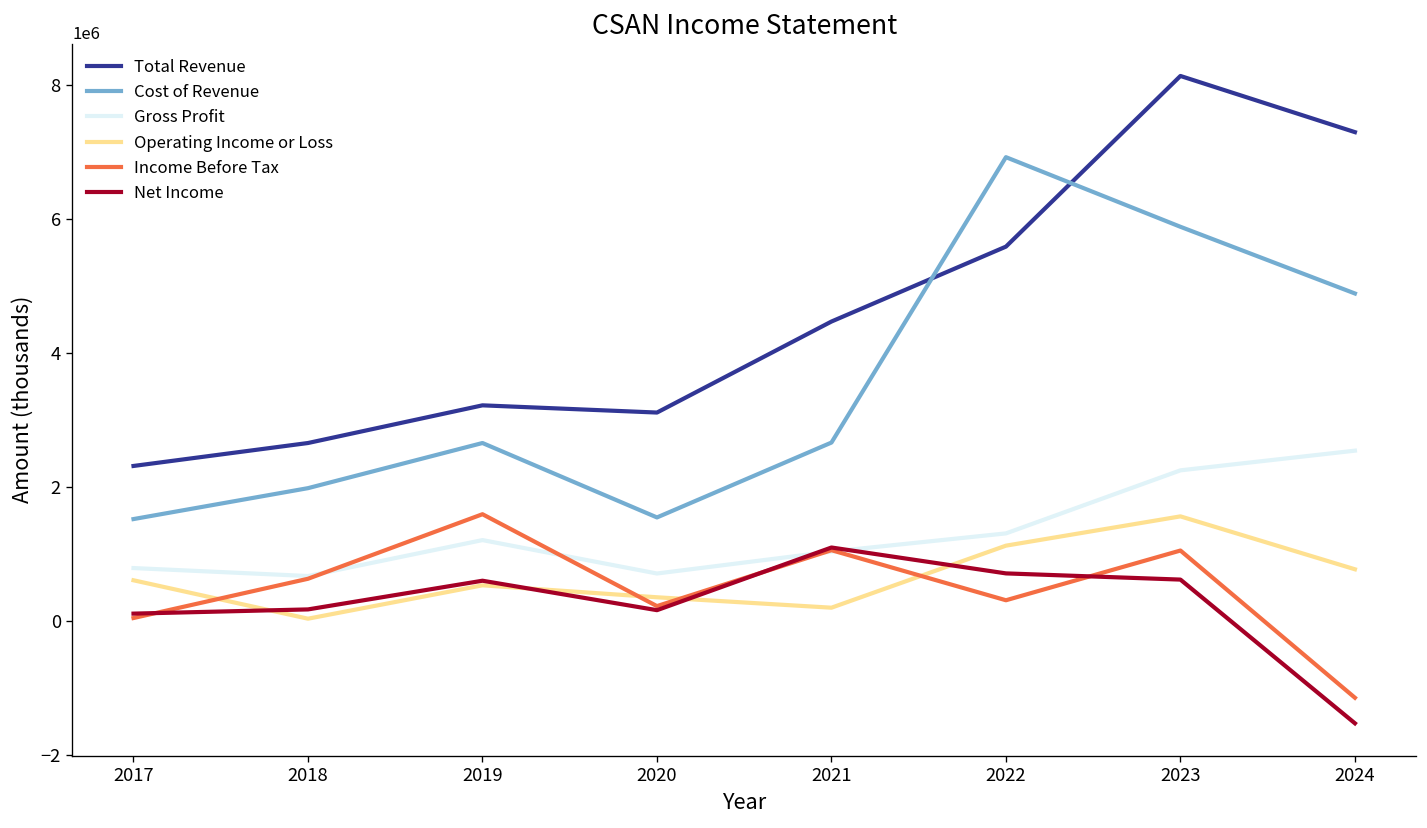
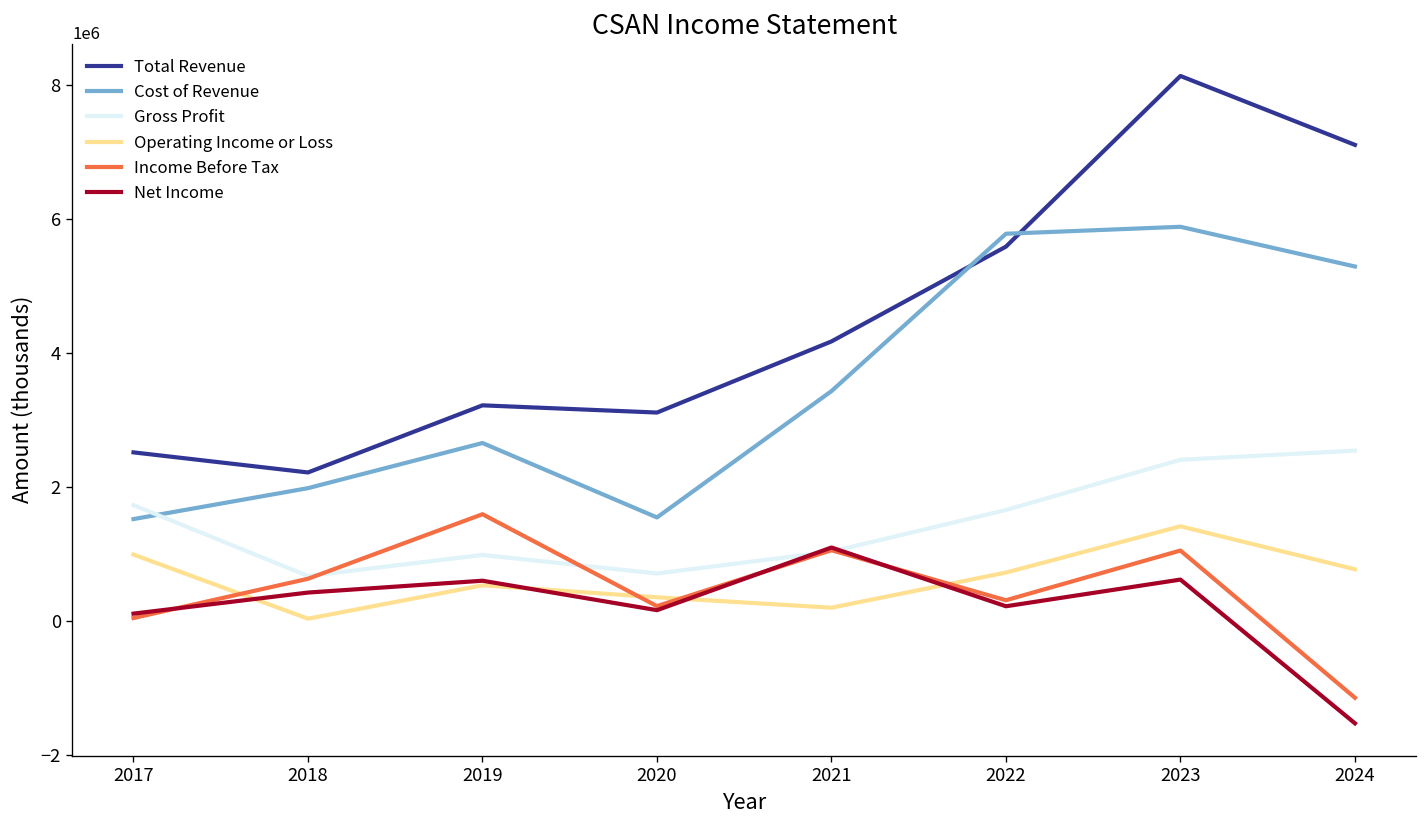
Total Revenue, 2017: 2300000 -> 2500000
Gross Profit, 2017: 800000 -> 1700000
Operating Income or Loss, 2017: 600000 -> 1000000
Total Revenue, 2018: 2700000 -> 2200000
Net Income, 2018: 200000 -> 400000
Gross Profit, 2019: 1200000 -> 1000000
Total Revenue, 2021: 4500000 -> 4200000
Cost of Revenue, 2021: 2700000 -> 3400000
Cost of Revenue, 2022: 6900000 -> 5800000
Gross Profit, 2022: 1300000 -> 1700000
Operating Income or Loss, 2022: 1100000 -> 700000
Net Income, 2022: 700000 -> 200000
Gross Profit, 2023: 2300000 -> 2400000
Operating Income or Loss, 2023: 1600000 -> 1400000
Total Revenue, 2024: 7300000 -> 7100000
Cost of Revenue, 2024: 4900000 -> 5300000
